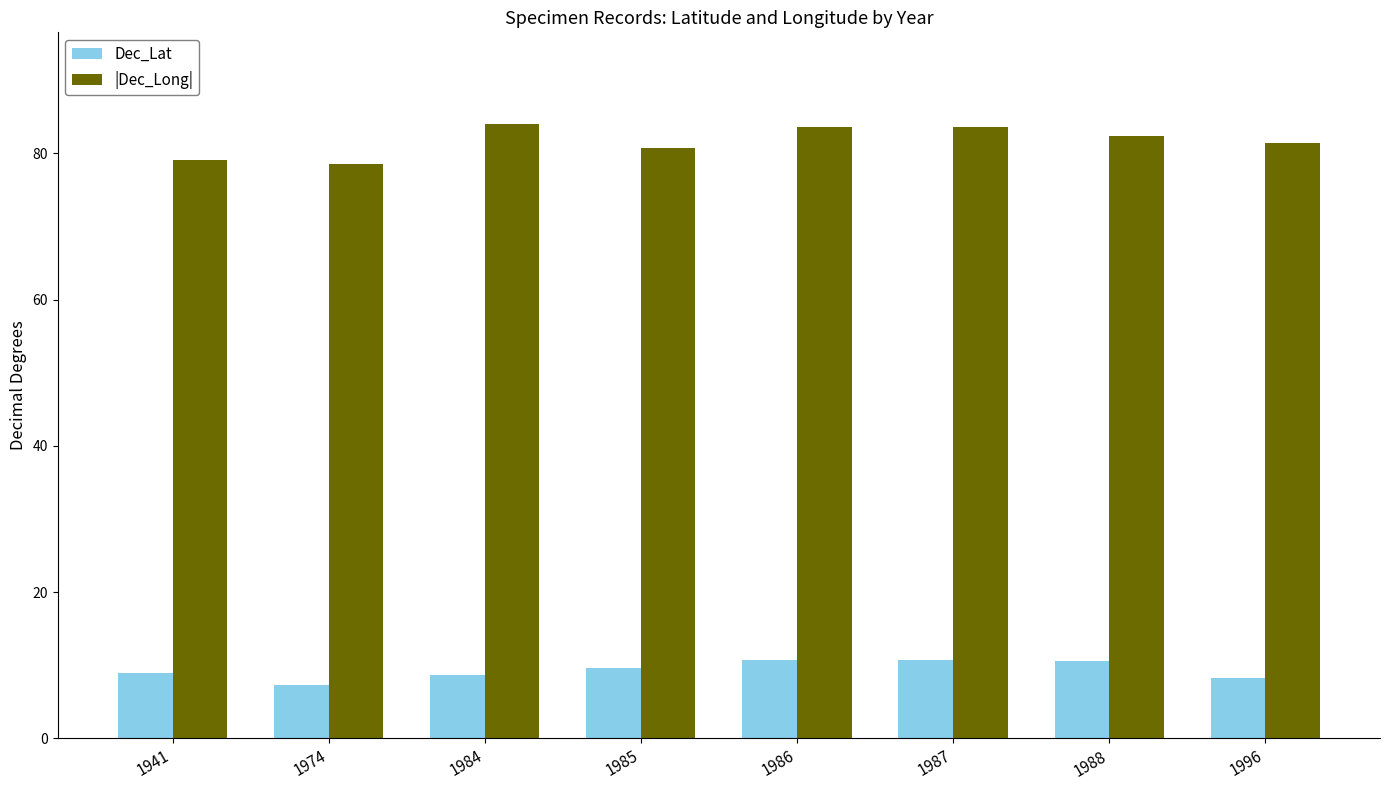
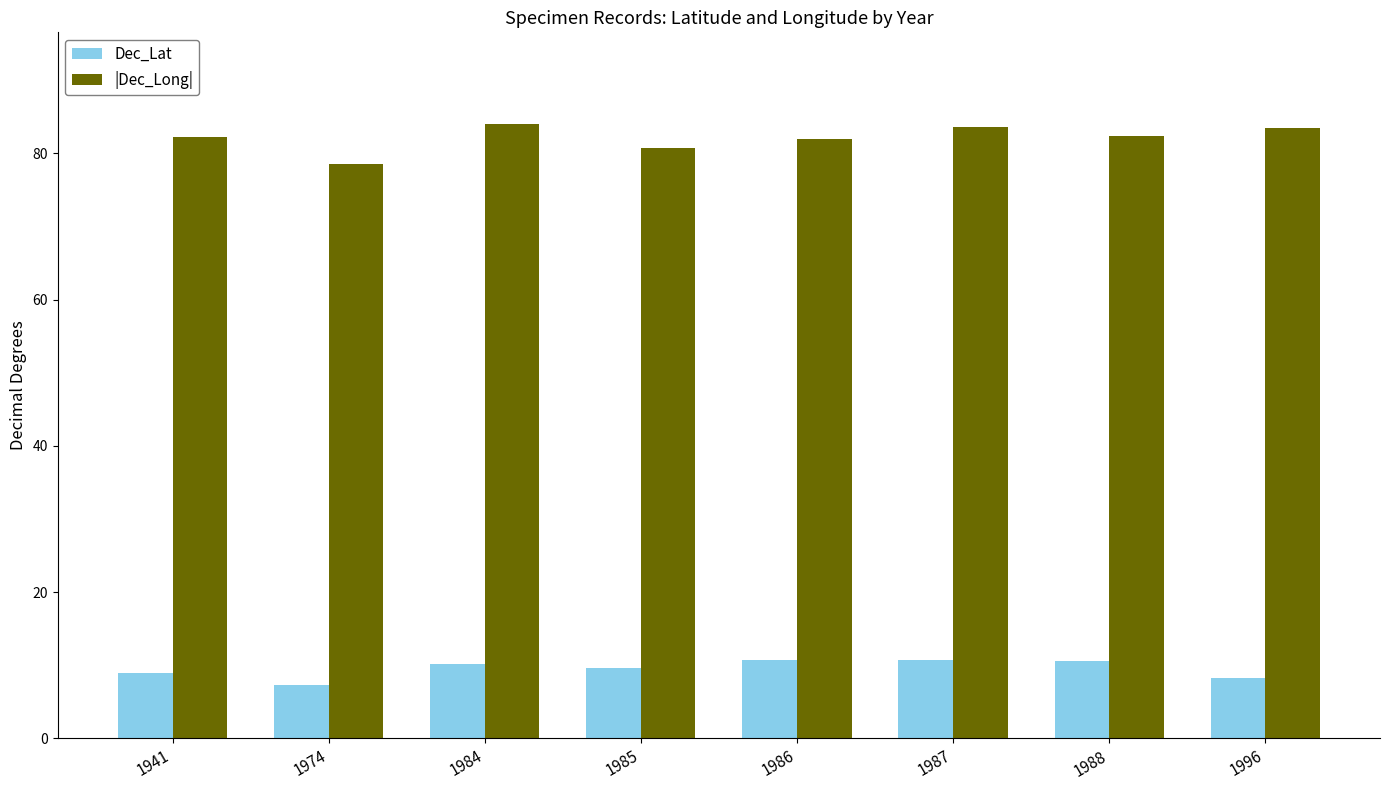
|Dec_Long|, 1941: 79 -> 82
Dec_Lat, 1984: 9 -> 10
|Dec_Long|, 1986: 84 -> 82
|Dec_Long|, 1996: 81 -> 83
